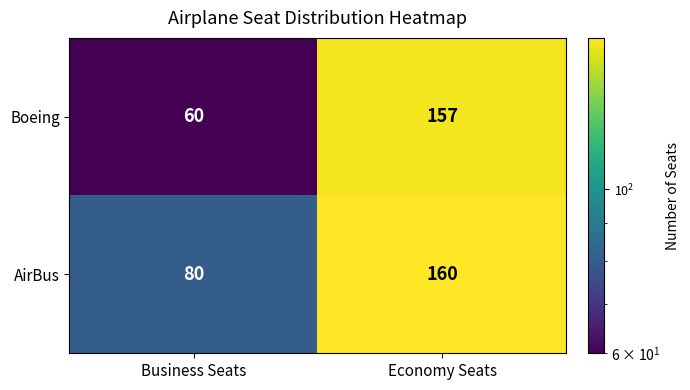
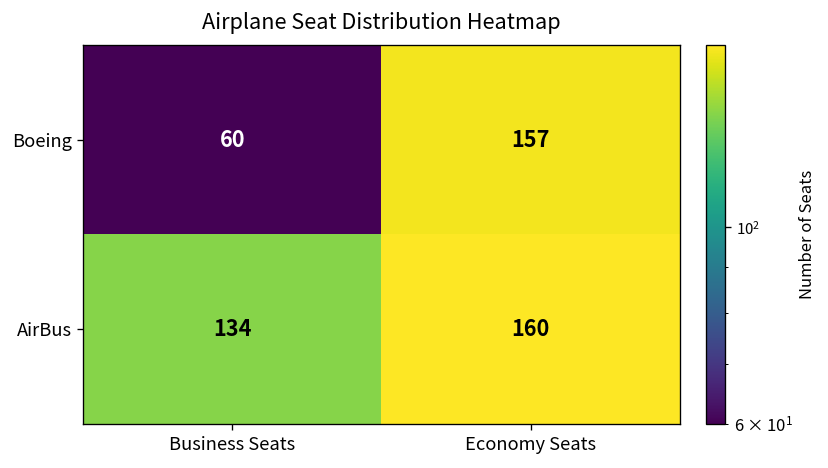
AirBus, Business Seats: 80 -> 134
